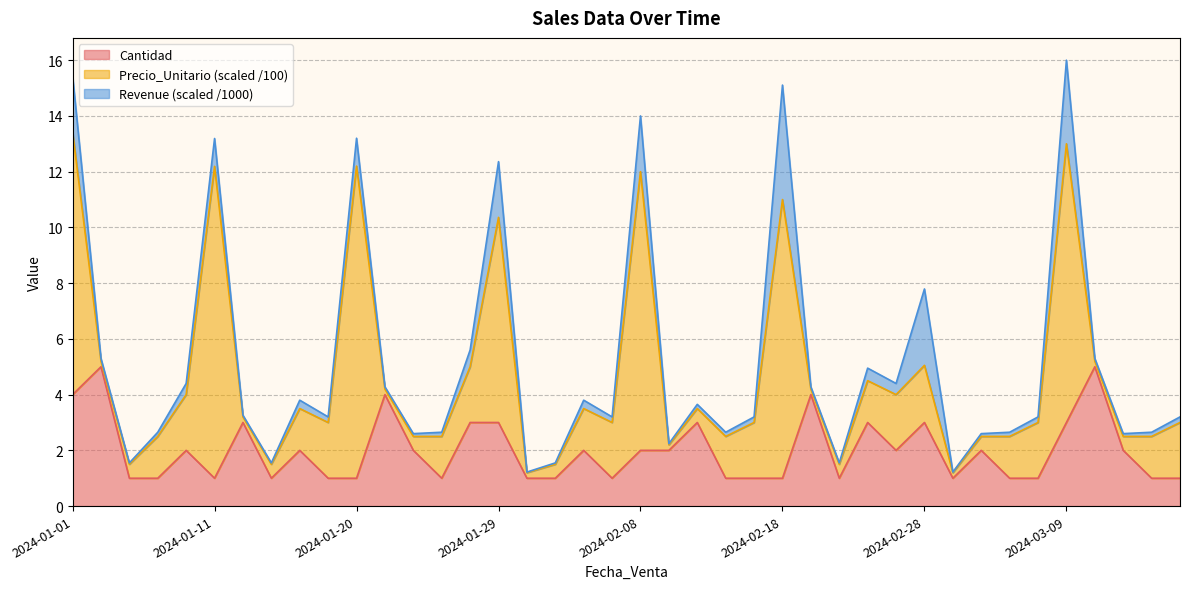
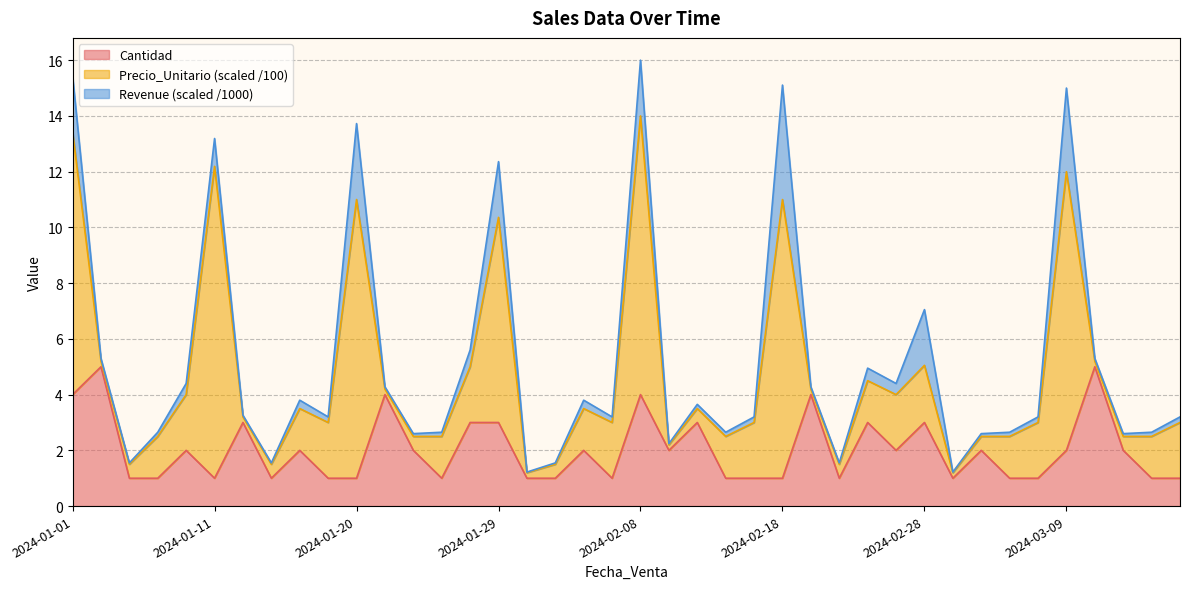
Precio_Unitario (scaled /100), 2024-01-20: 11.2 -> 10.0
Revenue (scaled /1000), 2024-01-20: 1.0 -> 2.7
Cantidad, 2024-02-08: 2 -> 4
Revenue (scaled /1000), 2024-02-28: 2.7 -> 2.0
Cantidad, 2024-03-09: 3 -> 2
